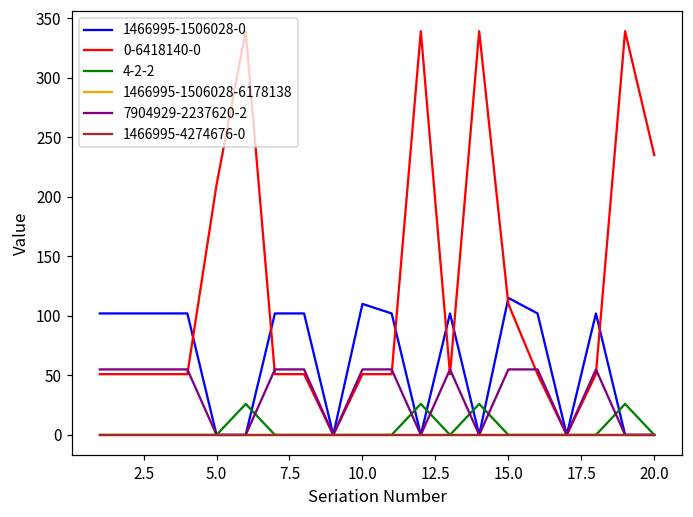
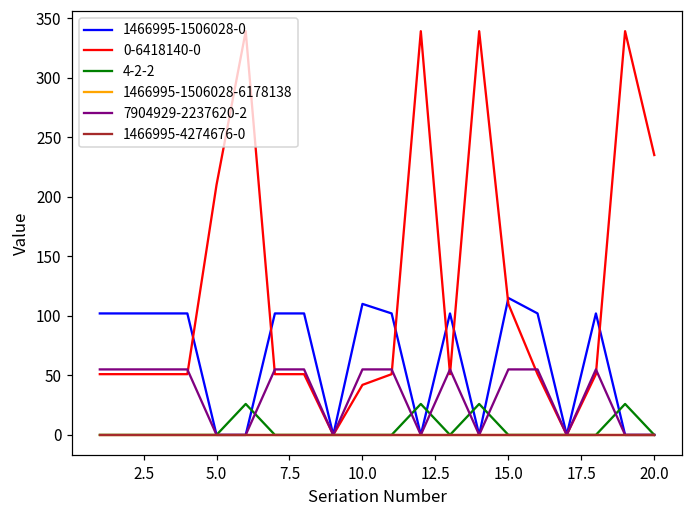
0-6418140-0, 10.0: 51 -> 42
